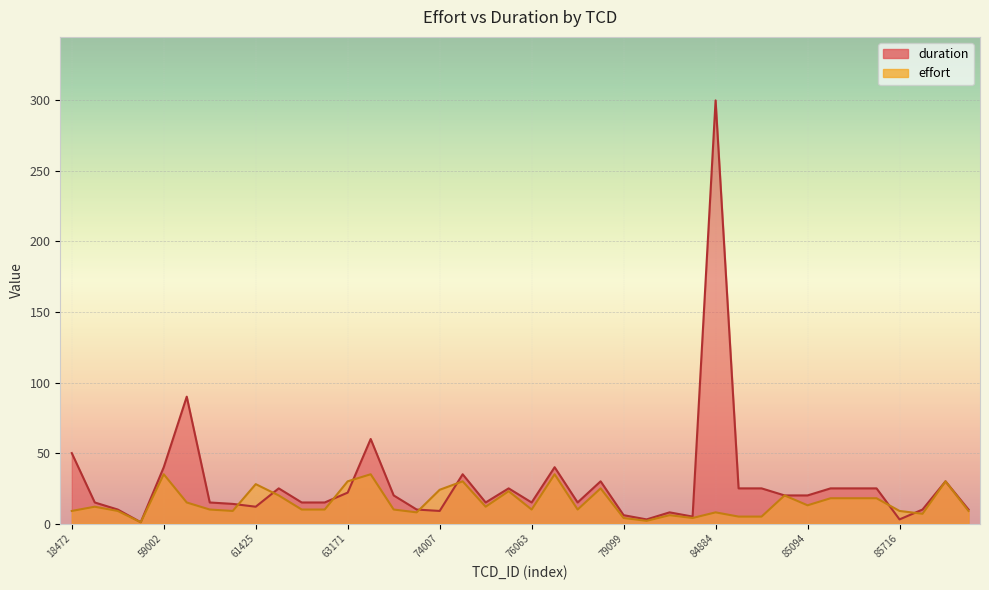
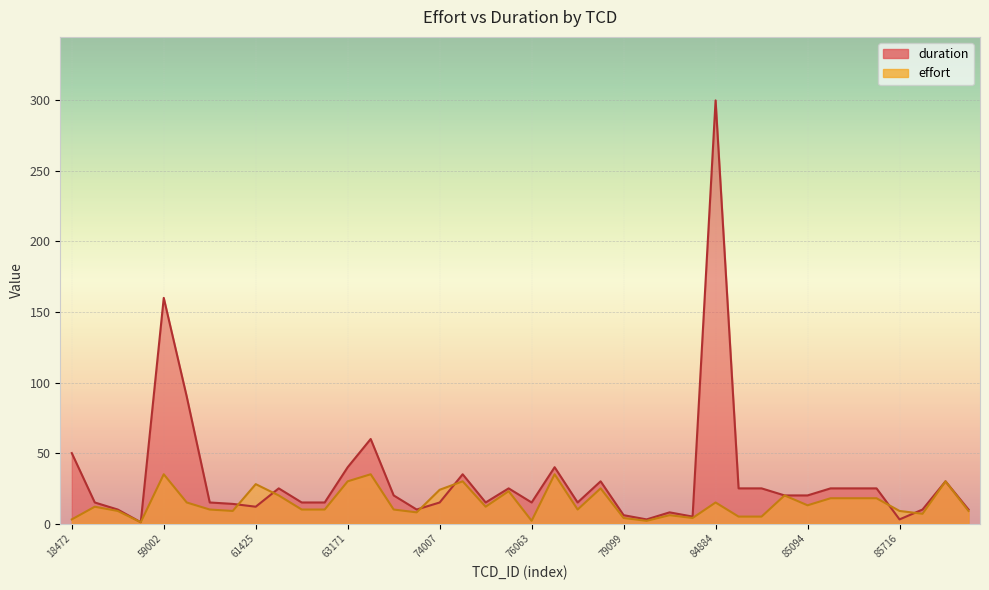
effort, 18472: 9 -> 3
duration, 59002: 40 -> 160
duration, 63171: 22 -> 40
duration, 74007: 9 -> 15
effort, 76063: 10 -> 2
effort, 84884: 8 -> 15
